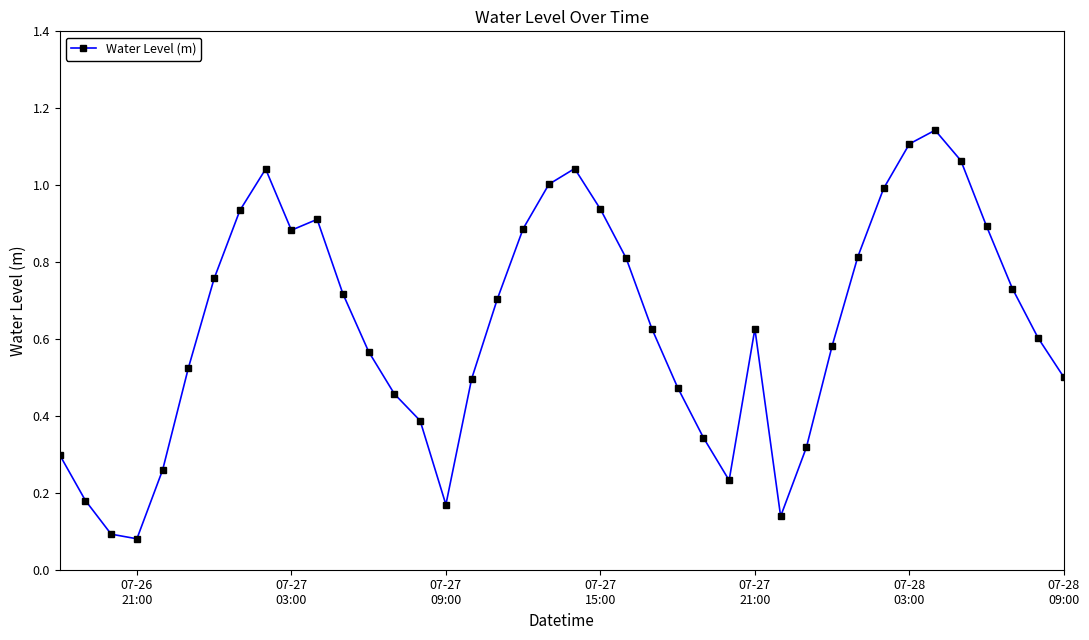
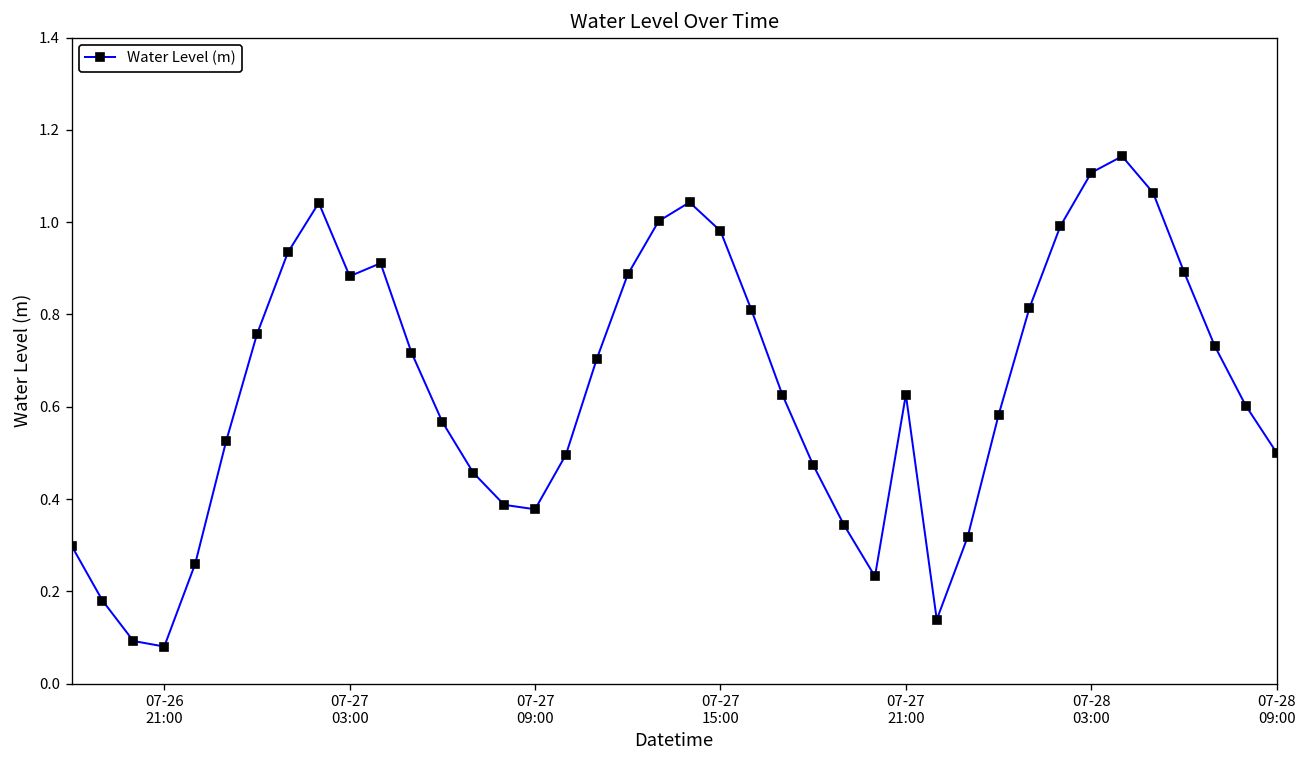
07-27 09:00: 0.17 -> 0.38
07-27 15:00: 0.94 -> 0.98
